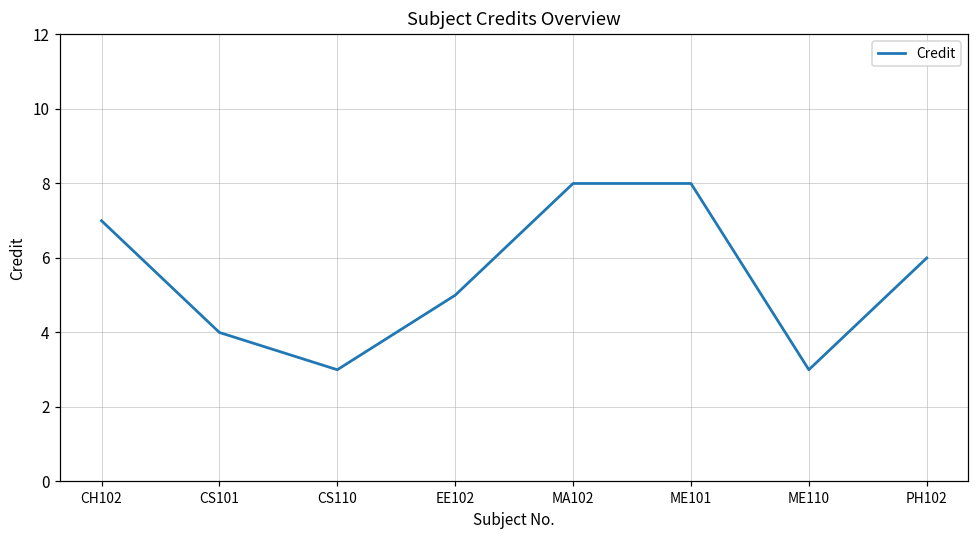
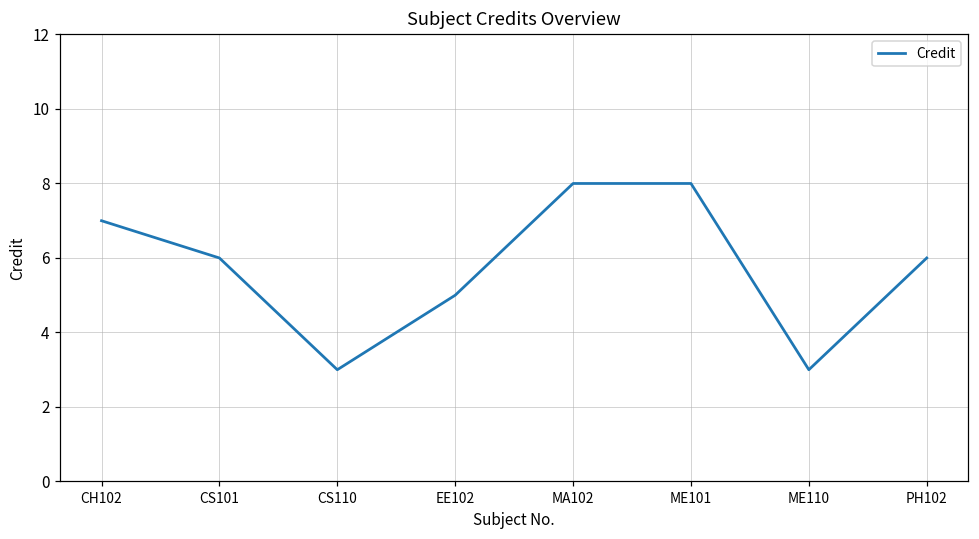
CS101: 4 -> 6
